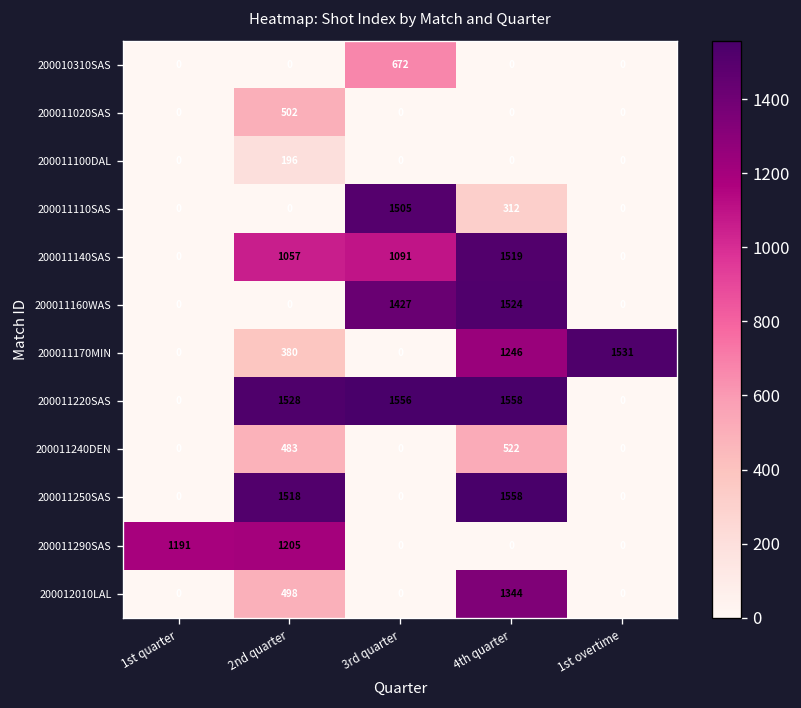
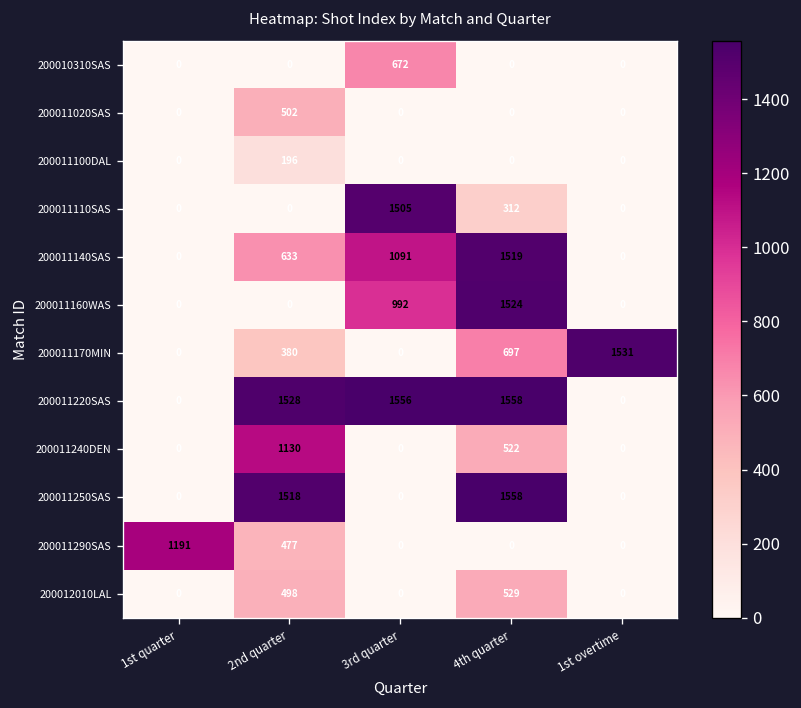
200011140SAS, 2nd quarter: 1057 -> 633
200011160WAS, 3rd quarter: 1427 -> 992
200011170MIN, 4th quarter: 1246 -> 697
200011240DEN, 2nd quarter: 483 -> 1130
200011290SAS, 2nd quarter: 1205 -> 477
200012010LAL, 4th quarter: 1344 -> 529
